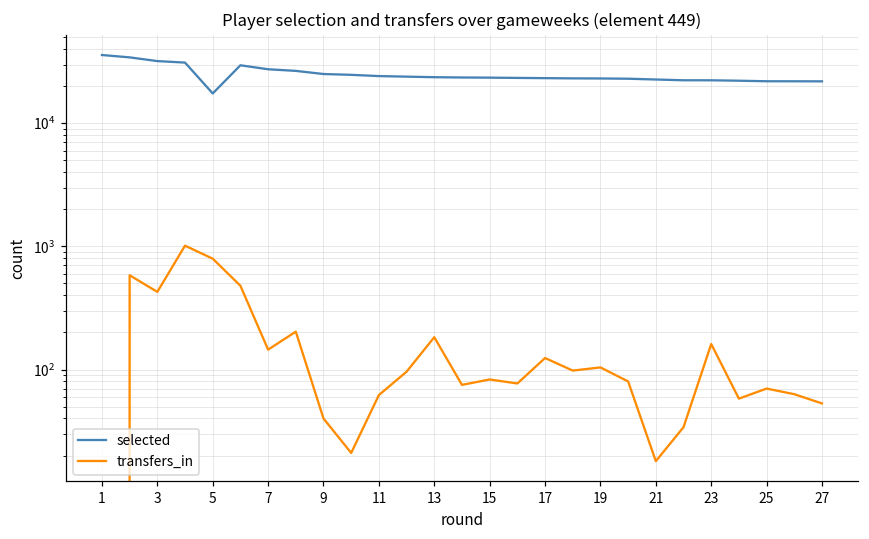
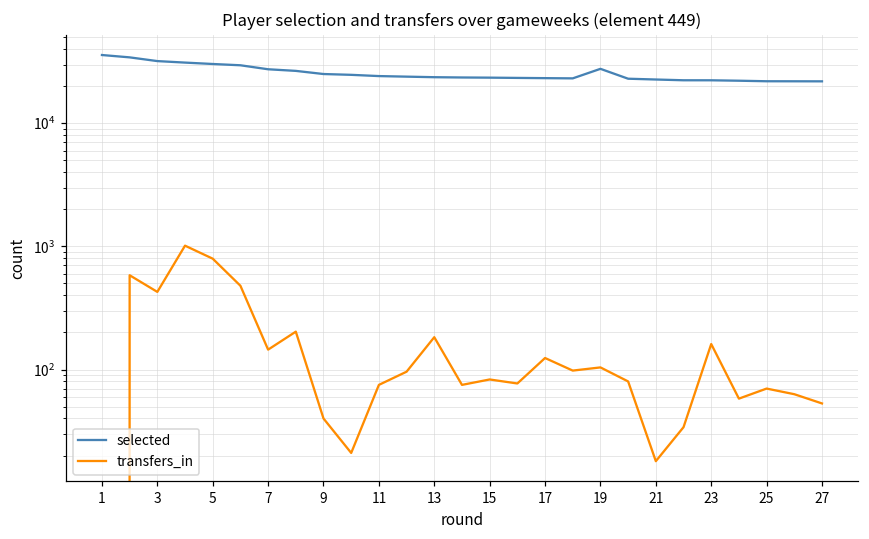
selected, 5: 17000 -> 30000
transfers_in, 11: 60 -> 80
selected, 19: 23000 -> 28000
